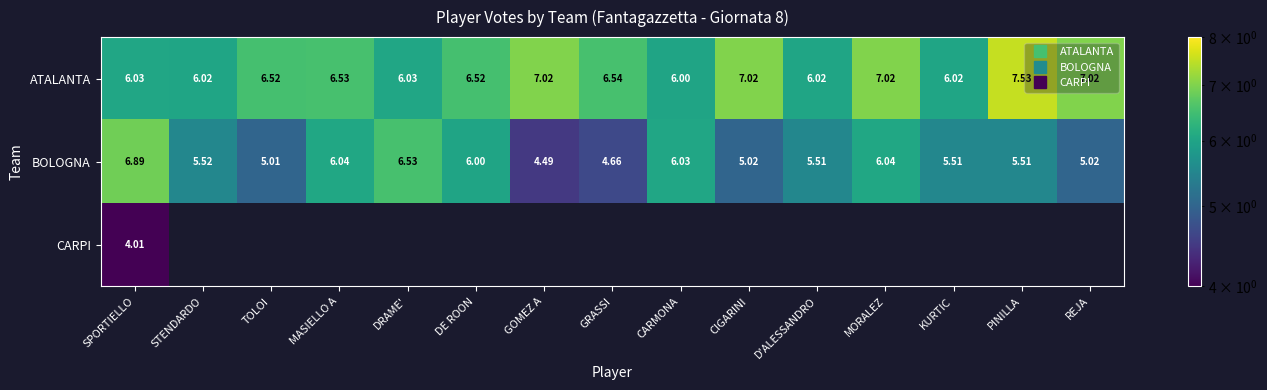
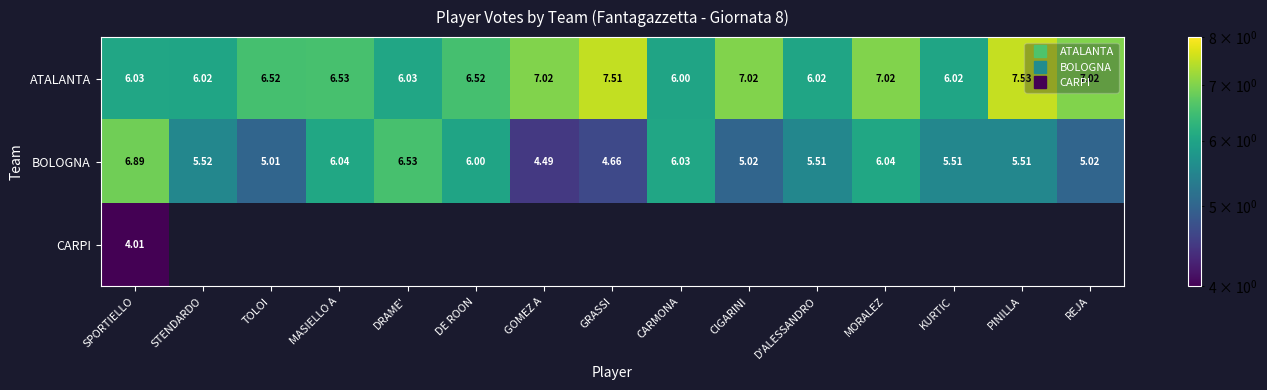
ATALANTA, GRASSI: 6.54 -> 7.51
